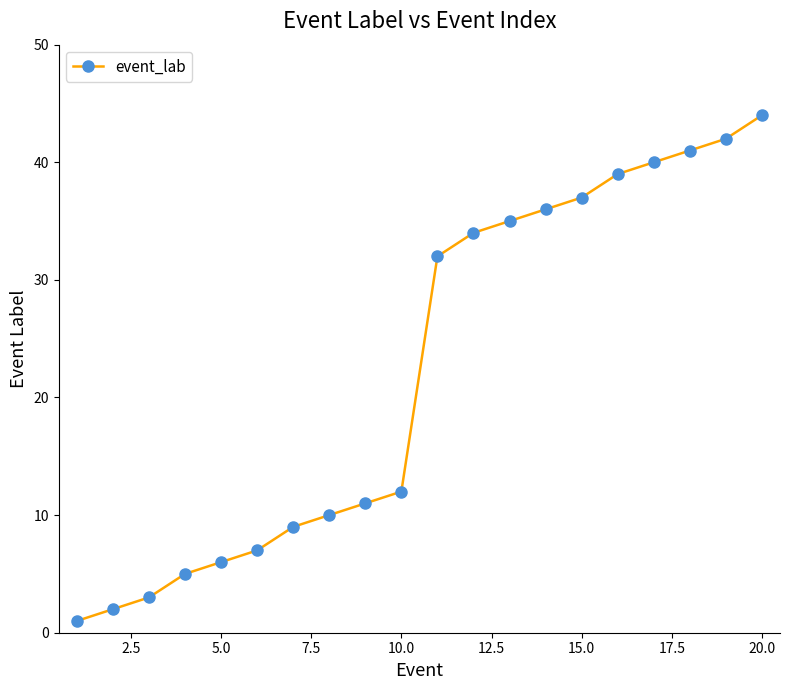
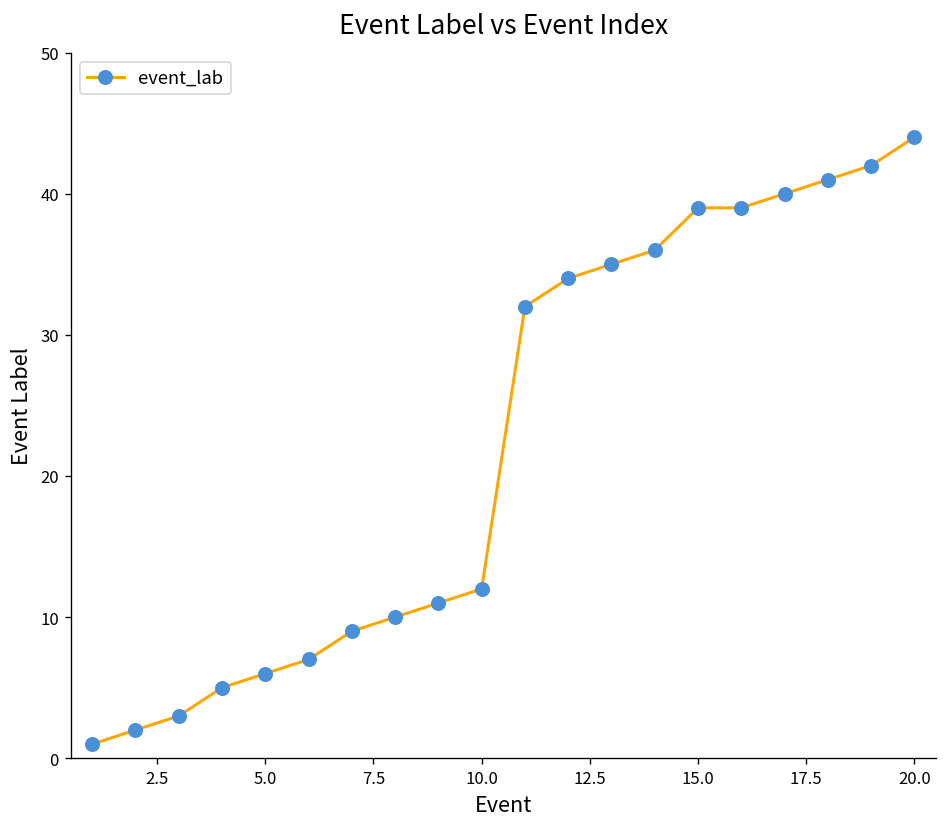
15.0: 37 -> 39
